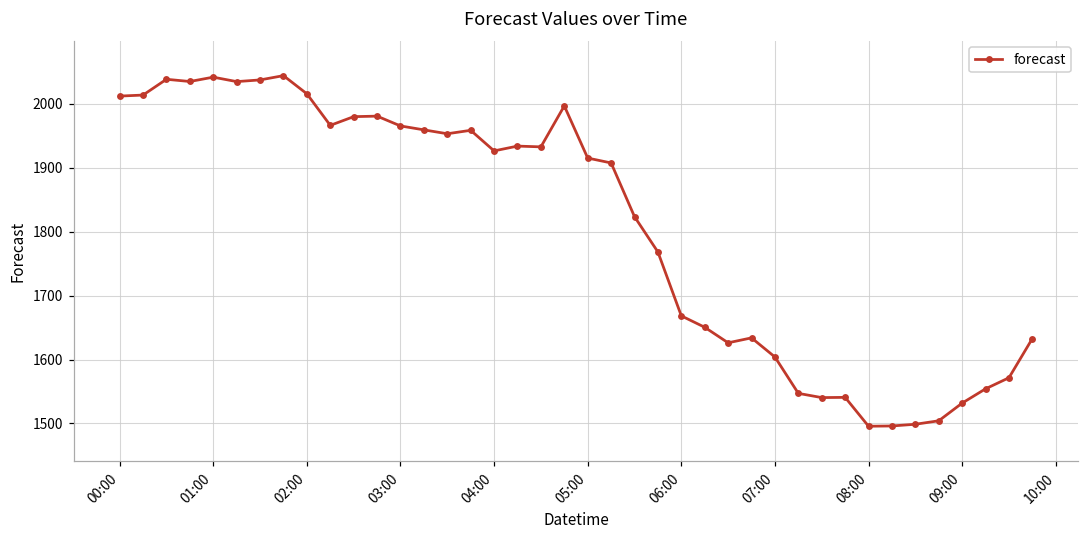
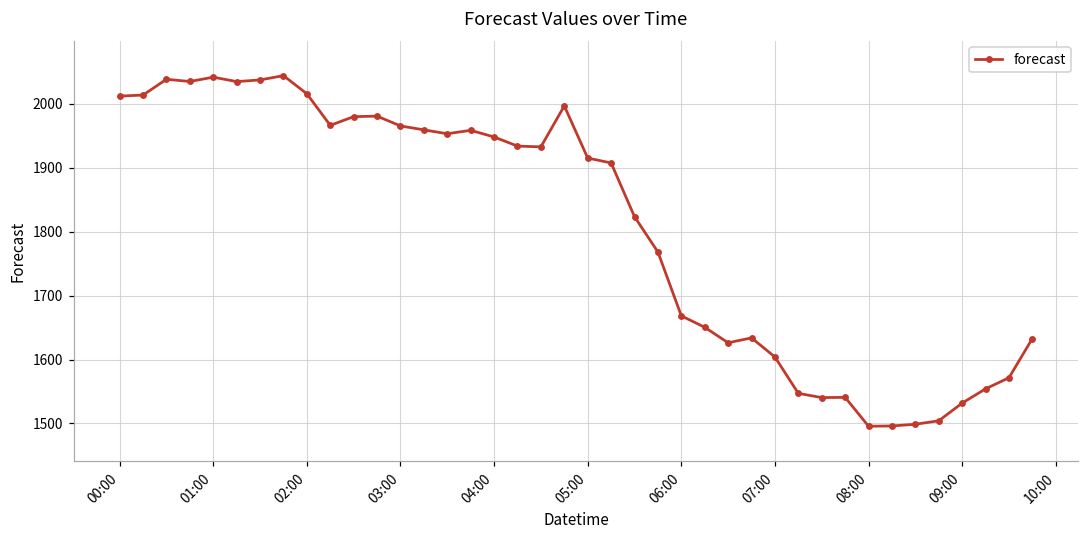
04:00: 1930 -> 1950
